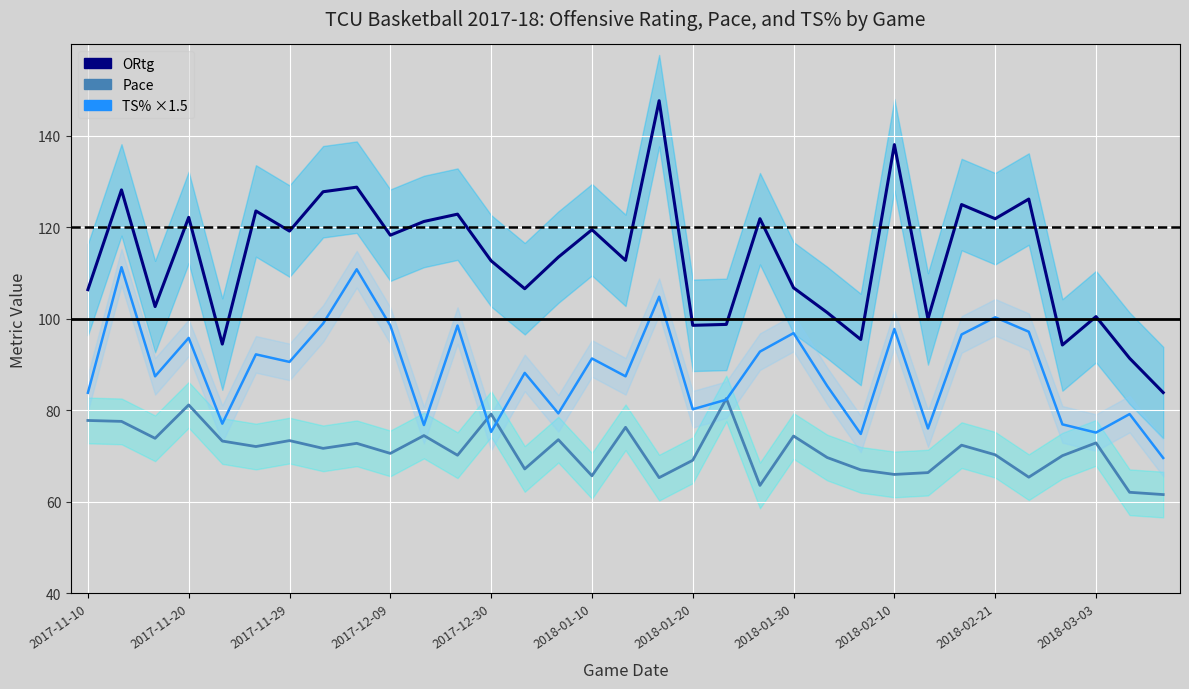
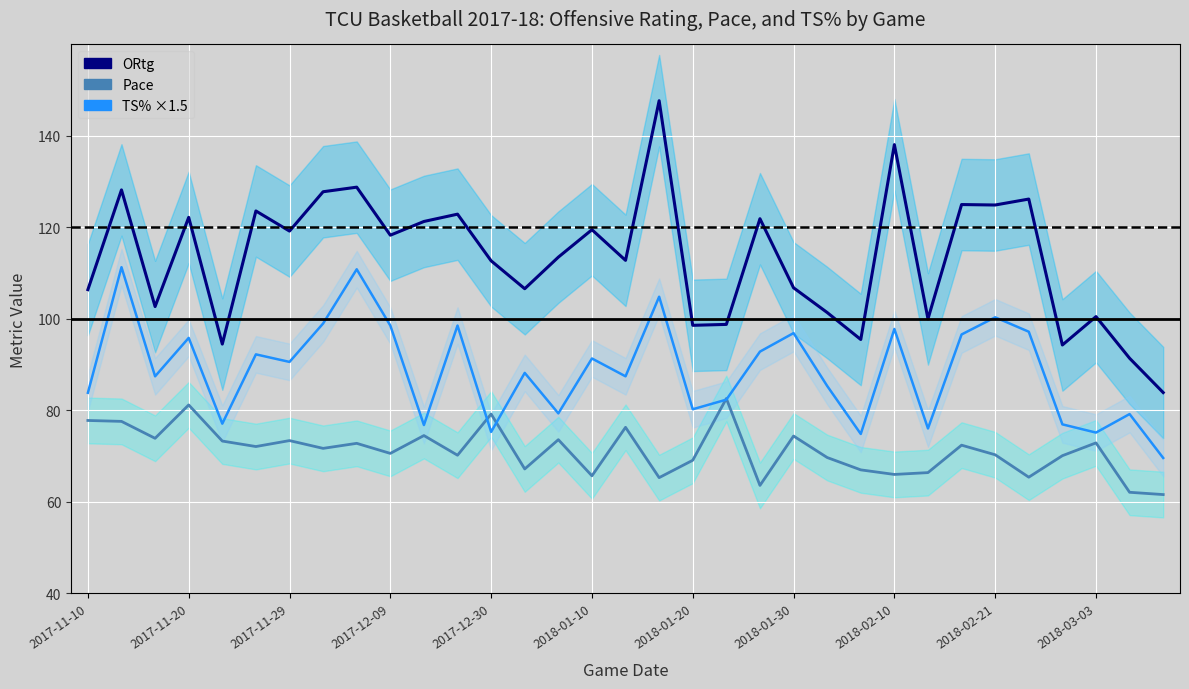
ORtg, 2018-02-21: 122 -> 125
